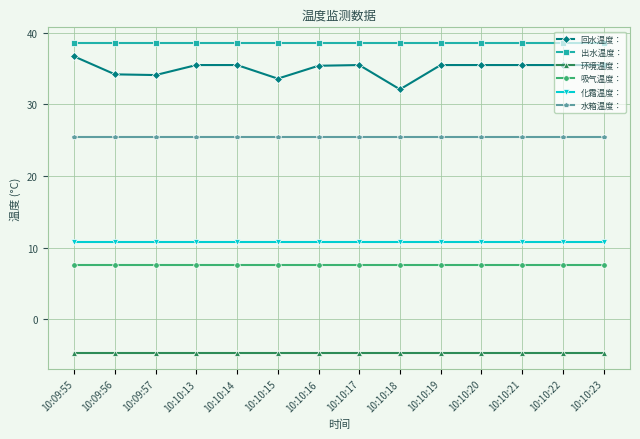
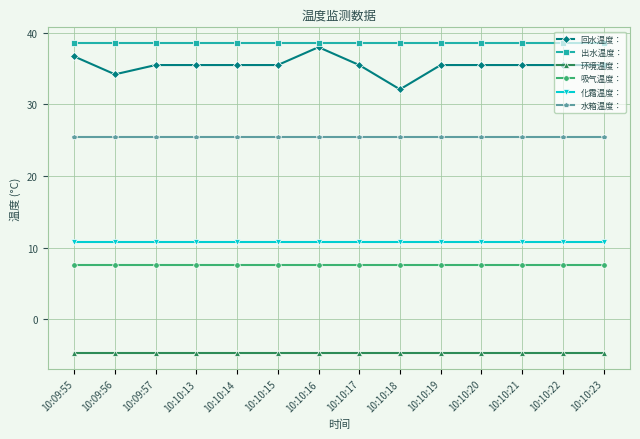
回水温度：, 10:09:57: 34 -> 36
回水温度：, 10:10:15: 34 -> 36
回水温度：, 10:10:16: 35 -> 38
